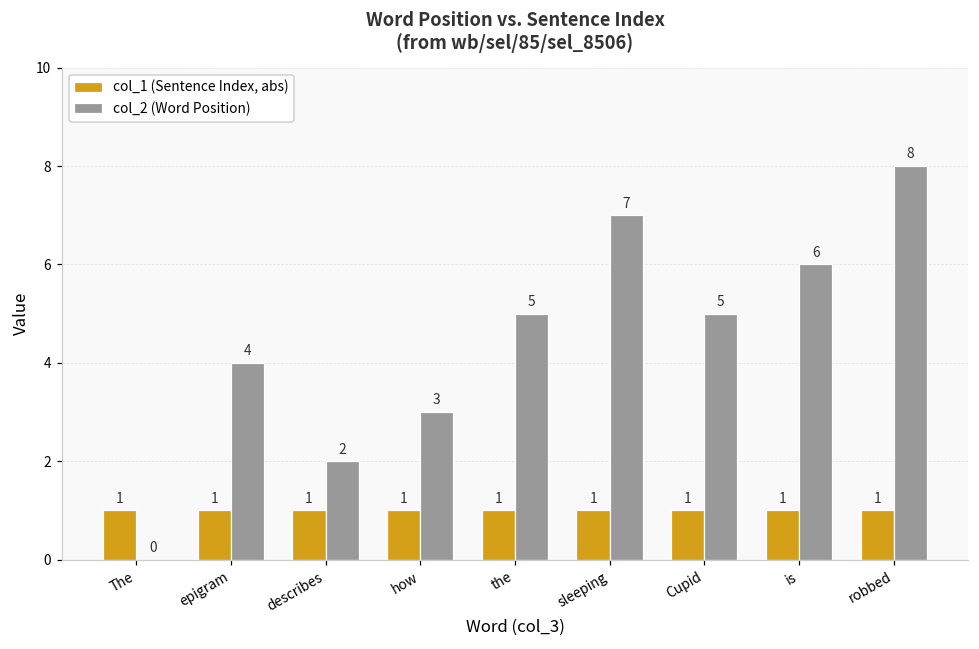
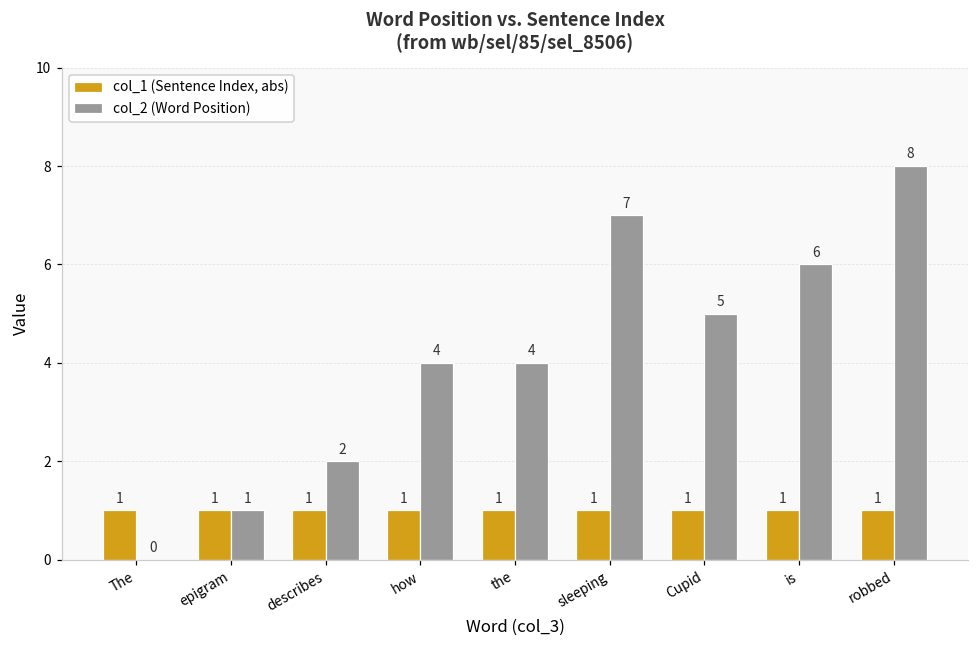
col_2 (Word Position), epigram: 4 -> 1
col_2 (Word Position), how: 3 -> 4
col_2 (Word Position), the: 5 -> 4
